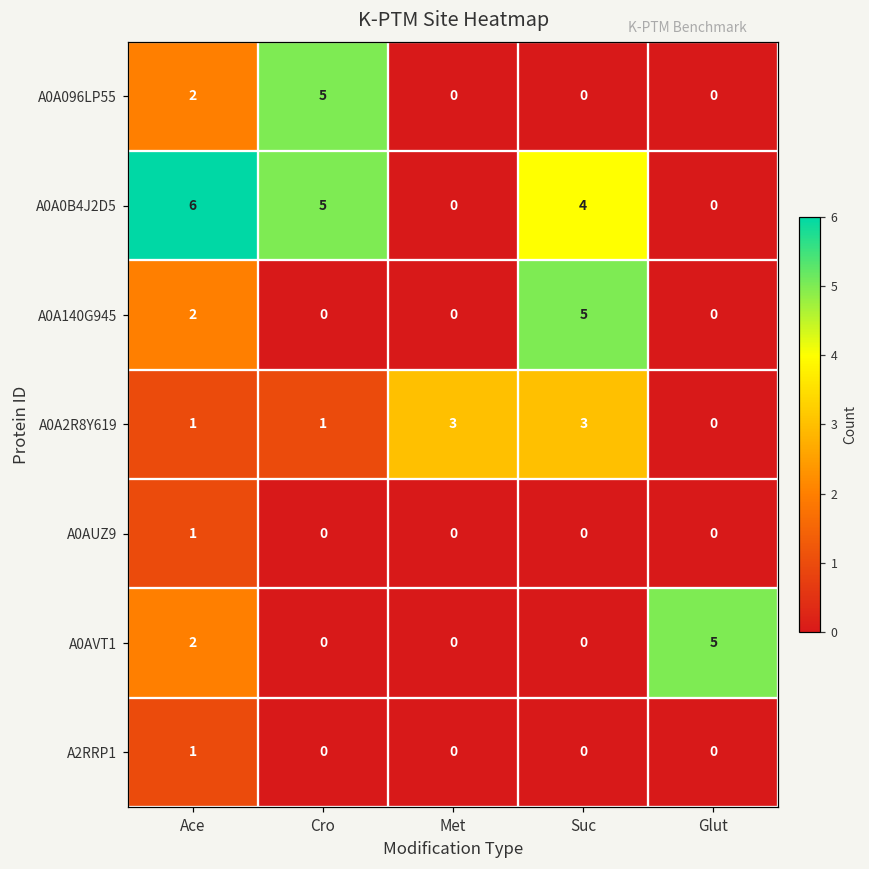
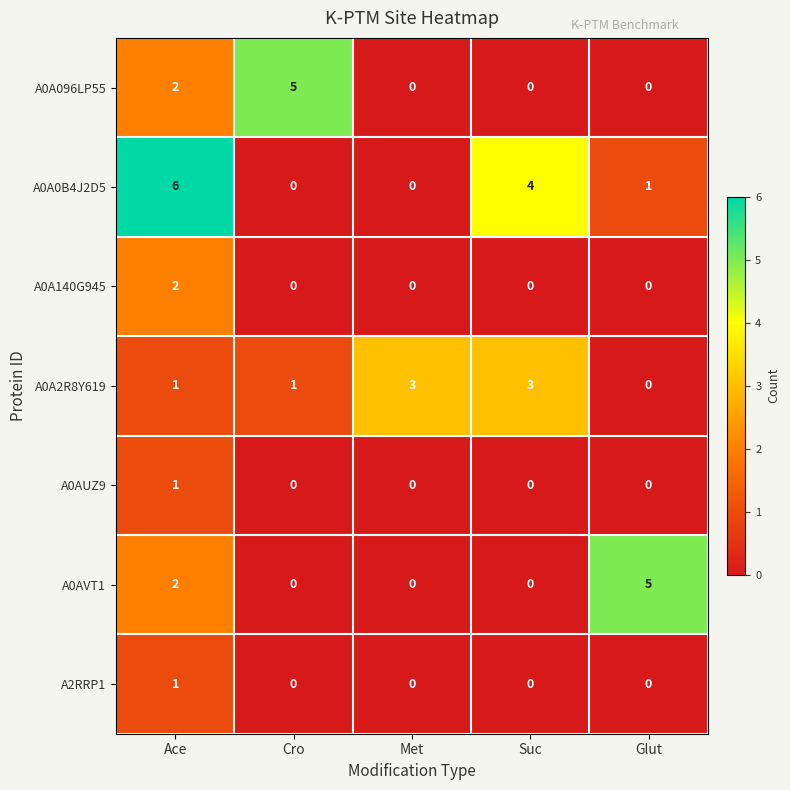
A0A0B4J2D5, Cro: 5 -> 0
A0A0B4J2D5, Glut: 0 -> 1
A0A140G945, Suc: 5 -> 0
